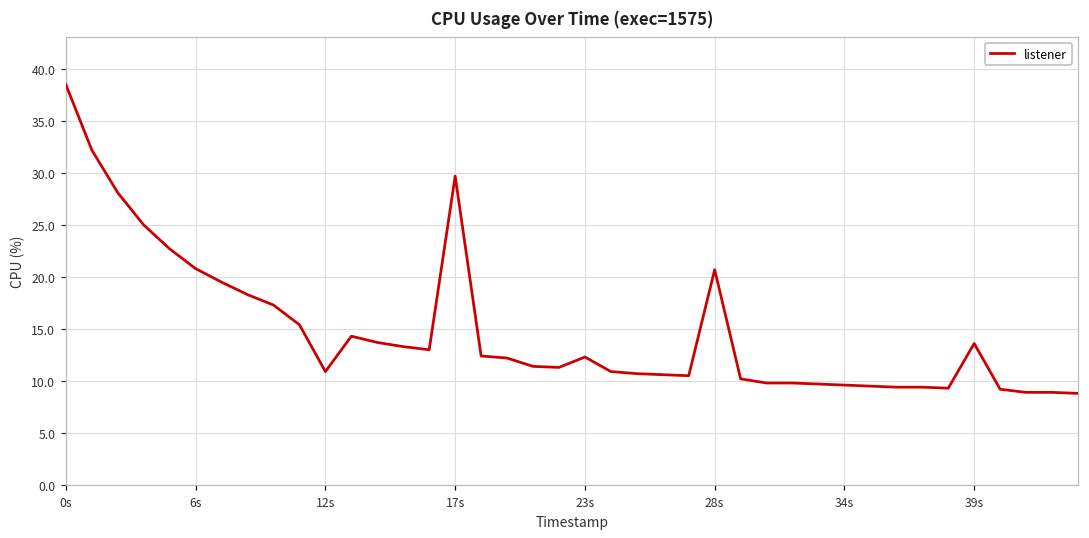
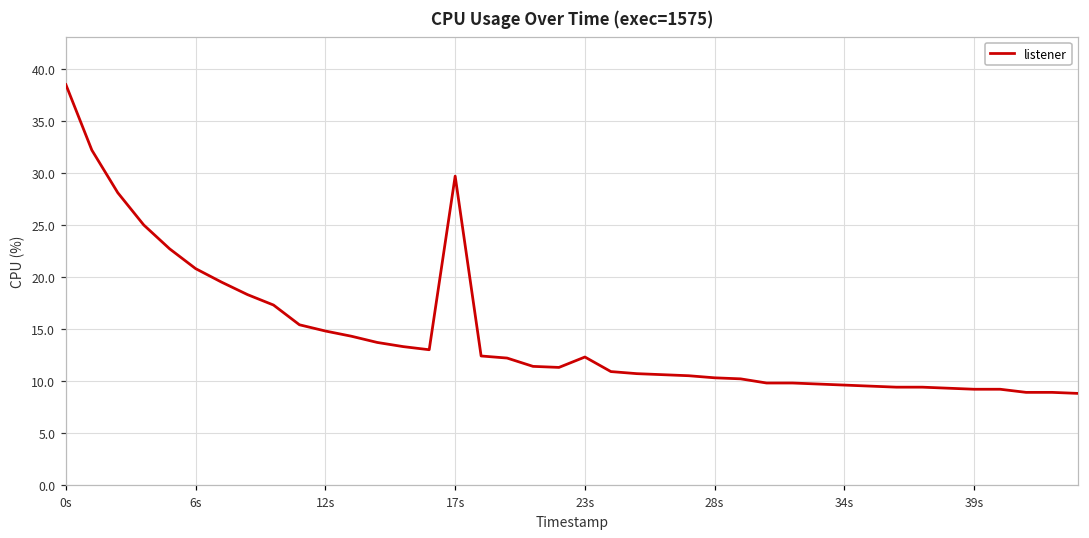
12s: 11 -> 15
28s: 21 -> 10
39s: 14 -> 9
